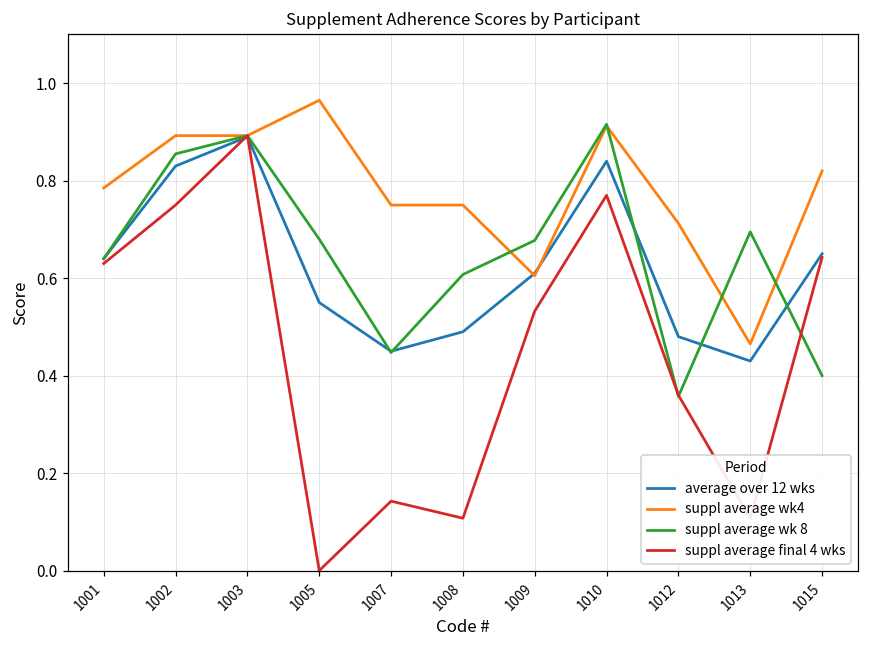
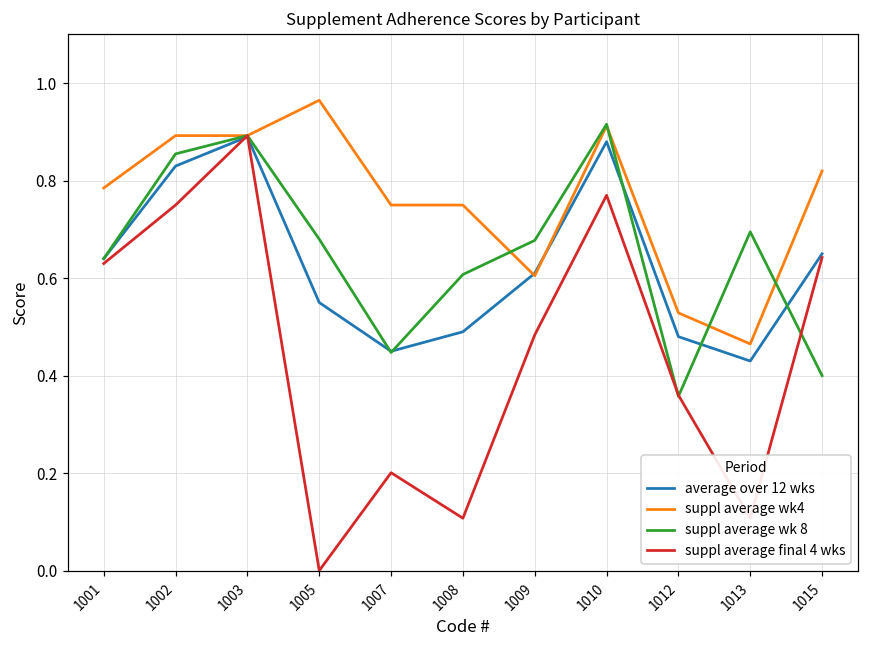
suppl average final 4 wks, 1007: 0.14 -> 0.20
suppl average final 4 wks, 1009: 0.53 -> 0.48
average over 12 wks, 1010: 0.84 -> 0.88
suppl average wk4, 1012: 0.71 -> 0.53
